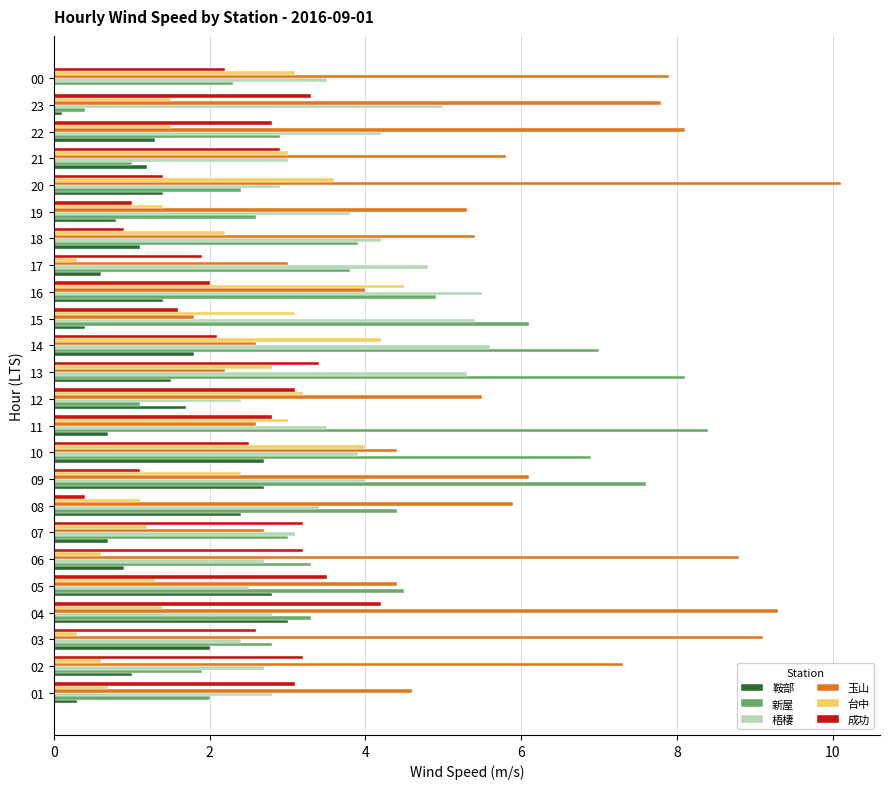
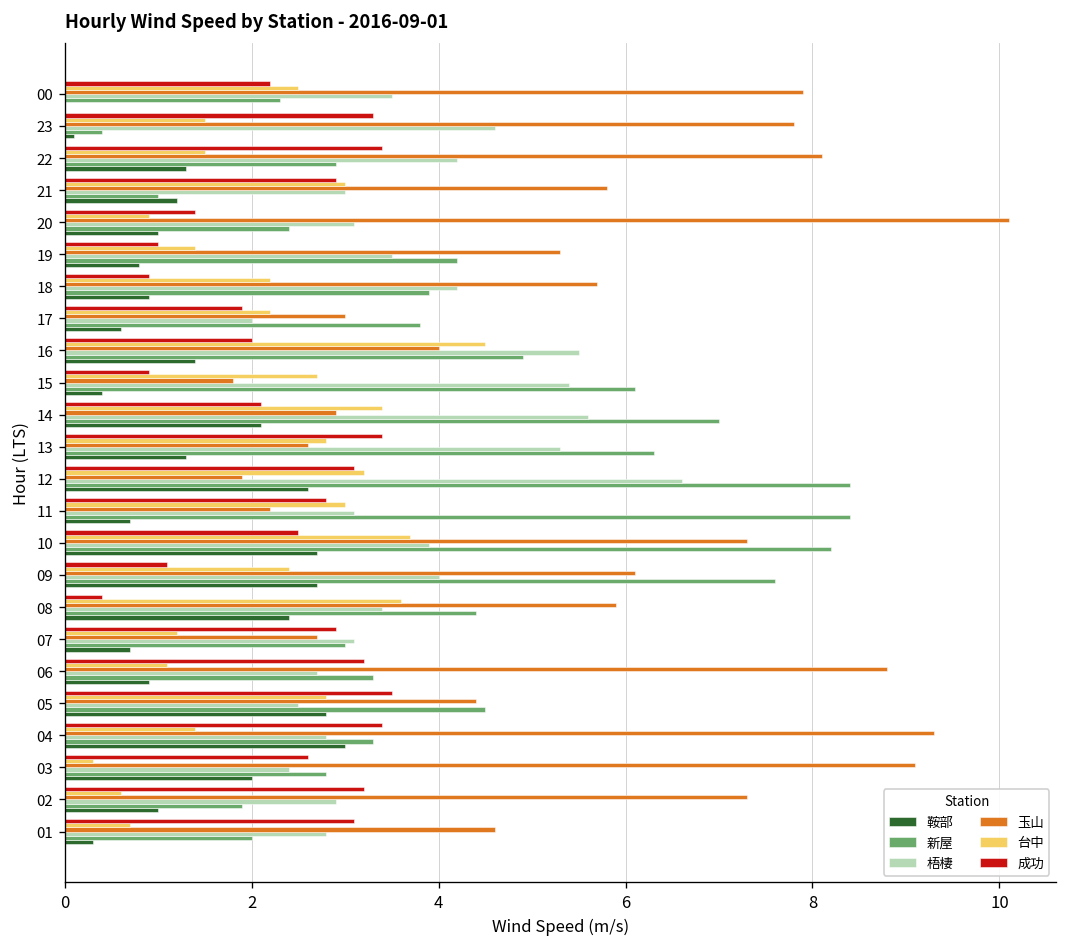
台中, 00: 3.1 -> 2.5
梧棲, 23: 5.0 -> 4.6
成功, 22: 2.8 -> 3.4
台中, 20: 3.6 -> 0.9
梧棲, 20: 2.9 -> 3.1
鞍部, 20: 1.4 -> 1.0
梧棲, 19: 3.8 -> 3.5
新屋, 19: 2.6 -> 4.2
玉山, 18: 5.4 -> 5.7
鞍部, 18: 1.1 -> 0.9
台中, 17: 0.3 -> 2.2
梧棲, 17: 4.8 -> 2.0
成功, 15: 1.6 -> 0.9
台中, 15: 3.1 -> 2.7
台中, 14: 4.2 -> 3.4
玉山, 14: 2.6 -> 2.9
鞍部, 14: 1.8 -> 2.1
玉山, 13: 2.2 -> 2.6
新屋, 13: 8.1 -> 6.3
鞍部, 13: 1.5 -> 1.3
玉山, 12: 5.5 -> 1.9
梧棲, 12: 2.4 -> 6.6
新屋, 12: 1.1 -> 8.4
鞍部, 12: 1.7 -> 2.6
玉山, 11: 2.6 -> 2.2
梧棲, 11: 3.5 -> 3.1
台中, 10: 4.0 -> 3.7
玉山, 10: 4.4 -> 7.3
新屋, 10: 6.9 -> 8.2
台中, 08: 1.1 -> 3.6
成功, 07: 3.2 -> 2.9
台中, 06: 0.6 -> 1.1
台中, 05: 1.3 -> 2.8
成功, 04: 4.2 -> 3.4
梧棲, 02: 2.7 -> 2.9
